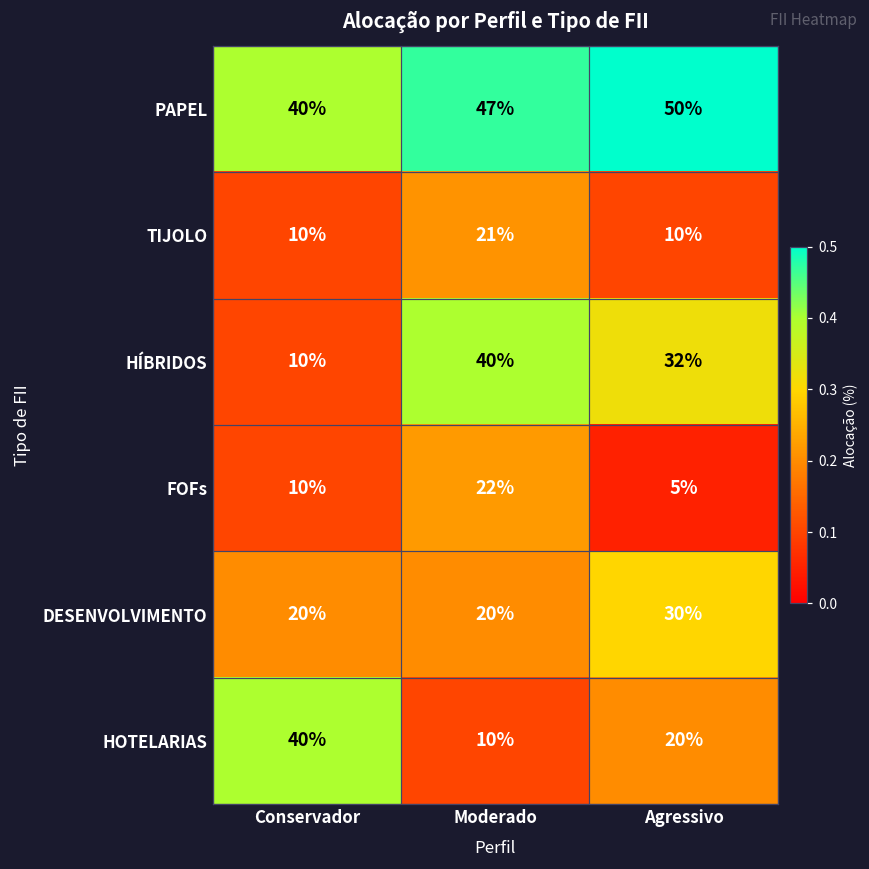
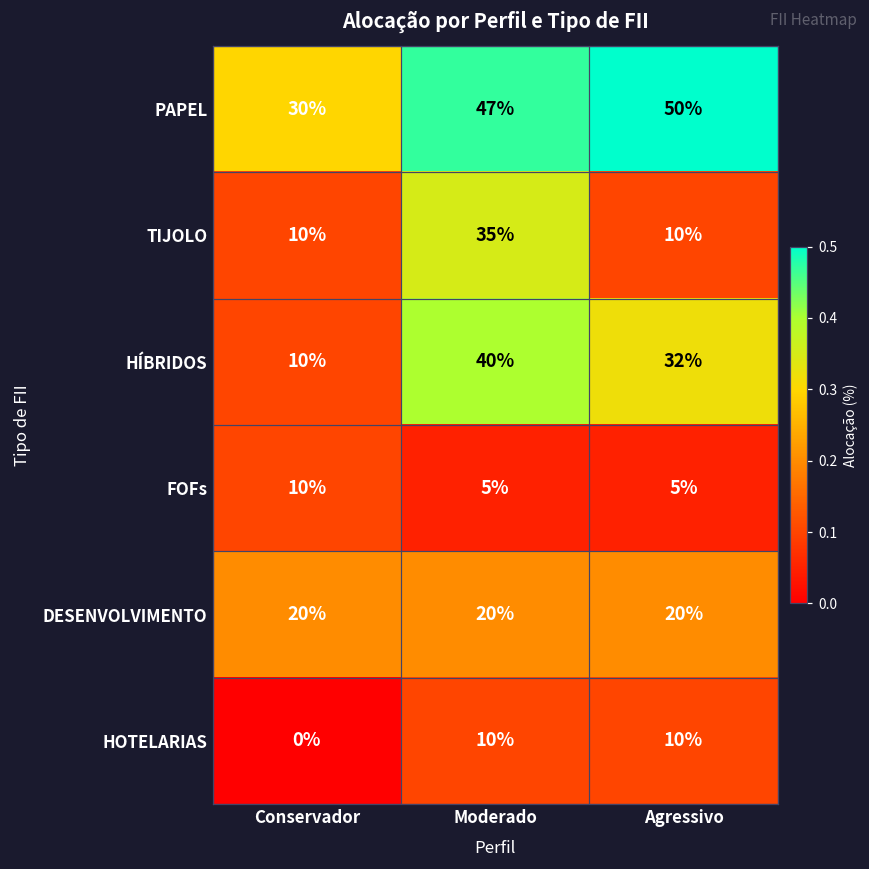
PAPEL, Conservador: 40% -> 30%
TIJOLO, Moderado: 21% -> 35%
FOFs, Moderado: 22% -> 5%
DESENVOLVIMENTO, Agressivo: 30% -> 20%
HOTELARIAS, Conservador: 40% -> 0%
HOTELARIAS, Agressivo: 20% -> 10%
